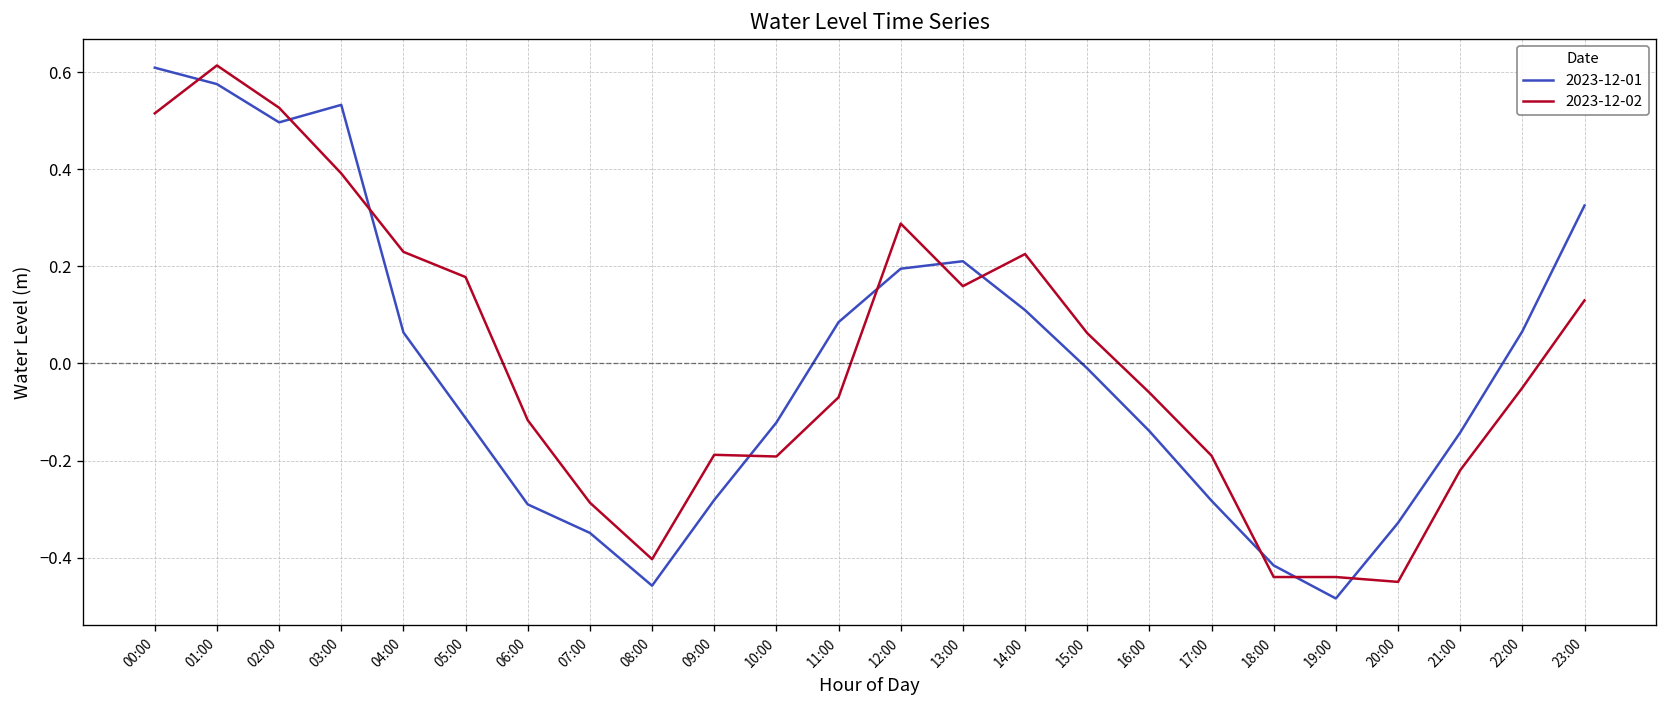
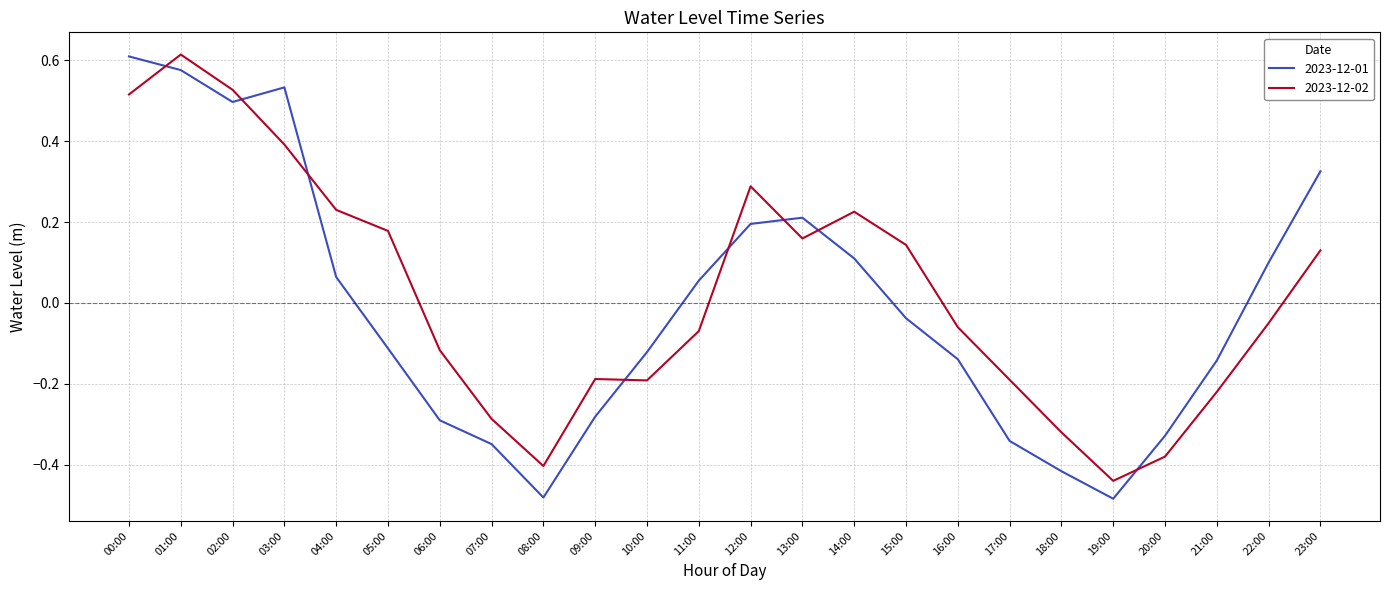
2023-12-01, 08:00: -0.46 -> -0.48
2023-12-01, 11:00: 0.09 -> 0.06
2023-12-01, 15:00: -0.01 -> -0.04
2023-12-02, 15:00: 0.06 -> 0.14
2023-12-01, 17:00: -0.28 -> -0.34
2023-12-02, 18:00: -0.44 -> -0.32
2023-12-02, 20:00: -0.45 -> -0.38
2023-12-01, 22:00: 0.07 -> 0.10
